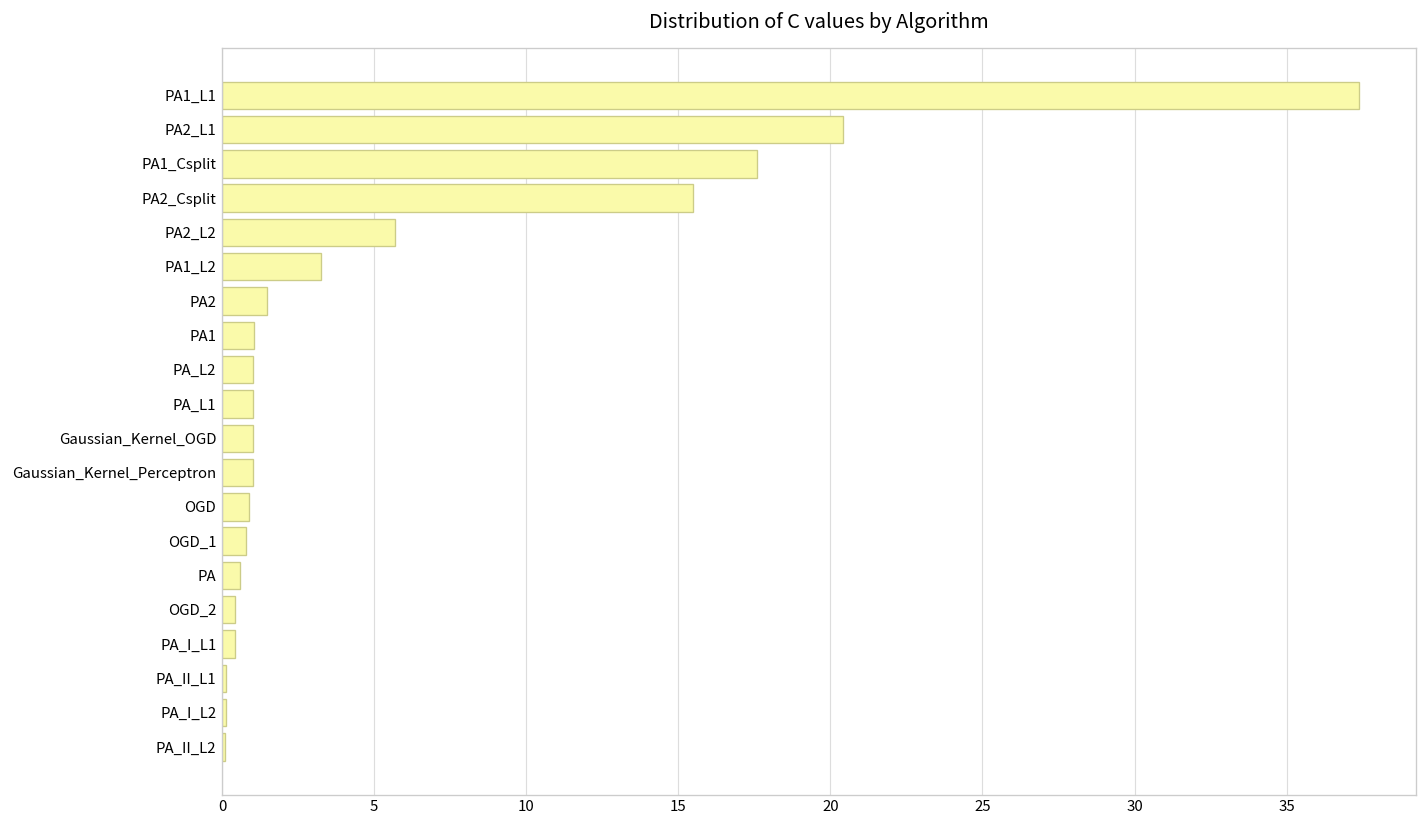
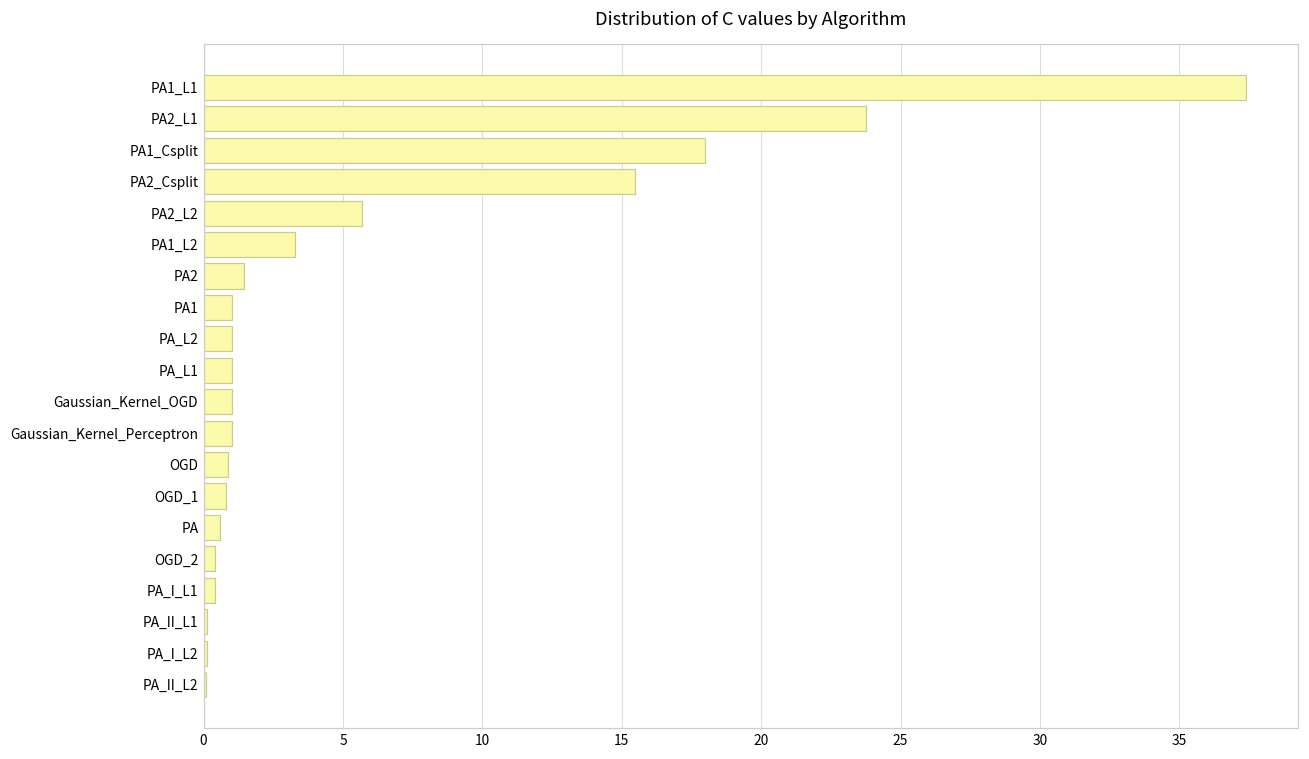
PA2_L1: 20.4 -> 23.7
PA1_Csplit: 17.6 -> 18.0
